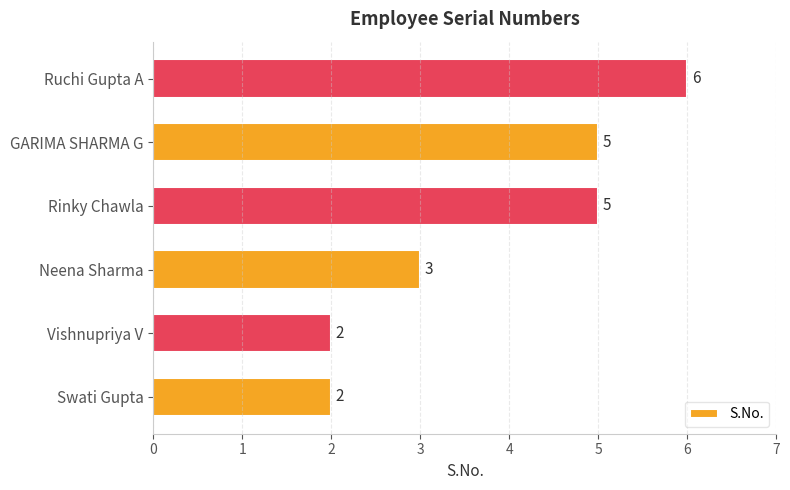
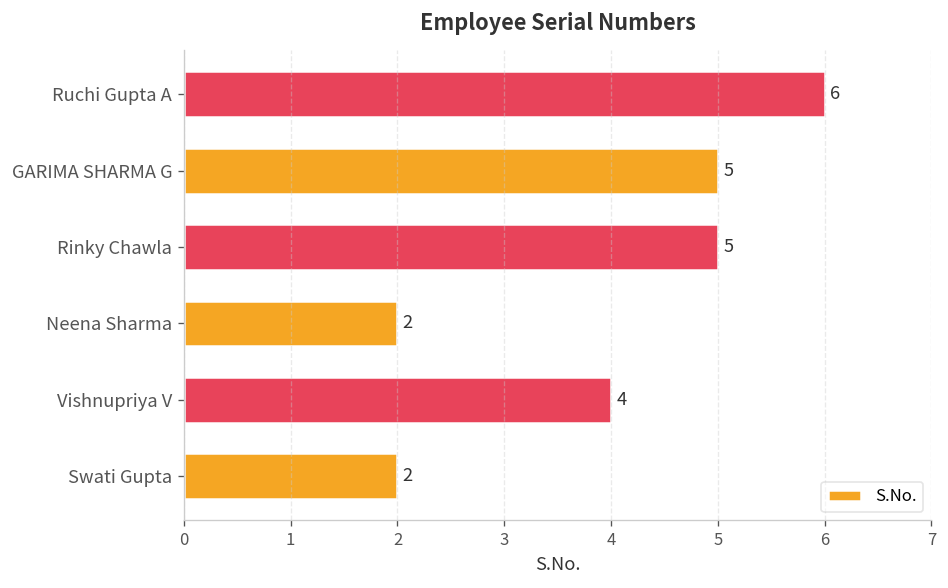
Neena Sharma: 3 -> 2
Vishnupriya V: 2 -> 4
